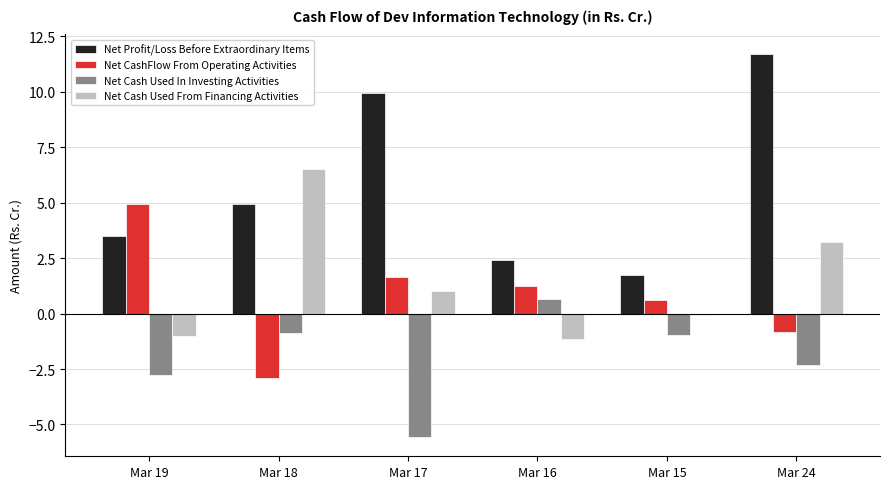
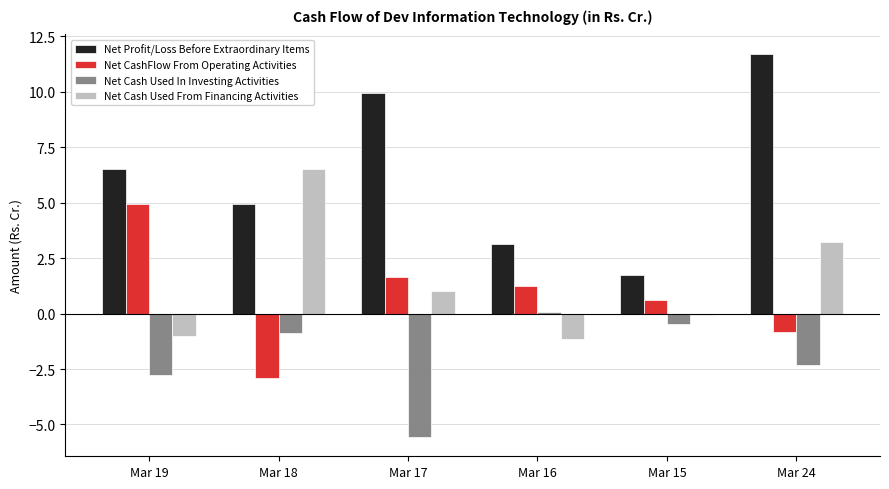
Net Profit/Loss Before Extraordinary Items, Mar 19: 3.5 -> 6.5
Net Profit/Loss Before Extraordinary Items, Mar 16: 2.4 -> 3.2
Net Cash Used In Investing Activities, Mar 16: 0.7 -> 0.1
Net Cash Used In Investing Activities, Mar 15: -1.0 -> -0.5
